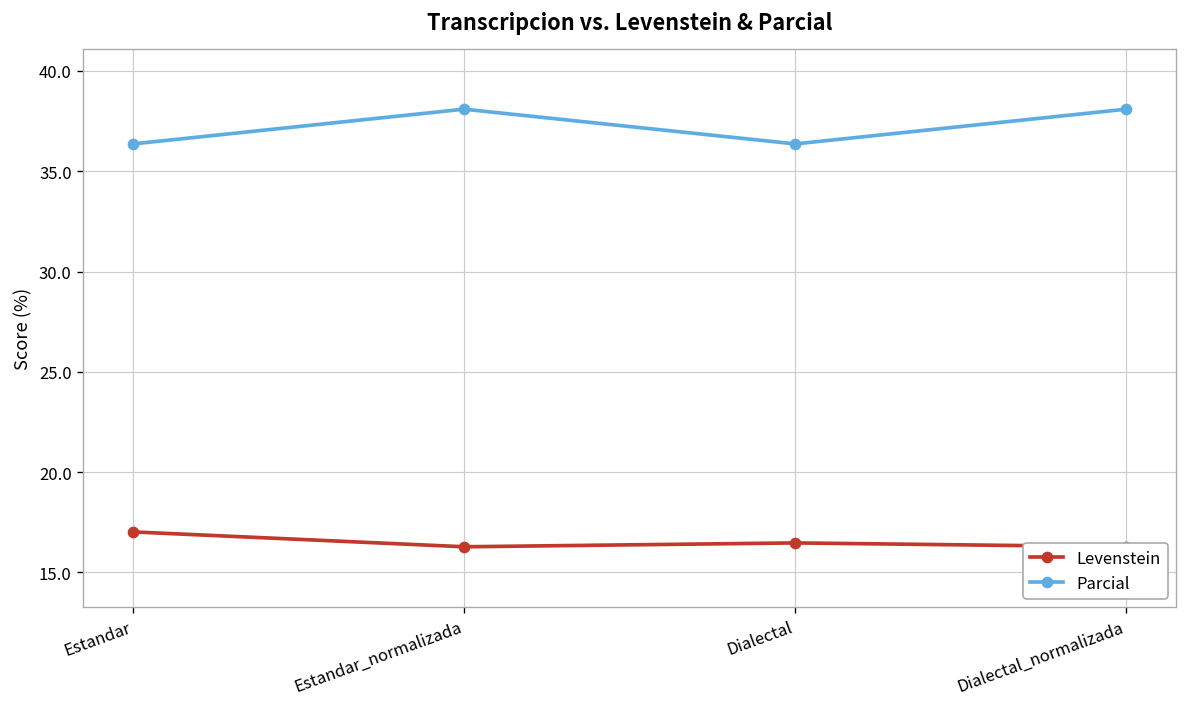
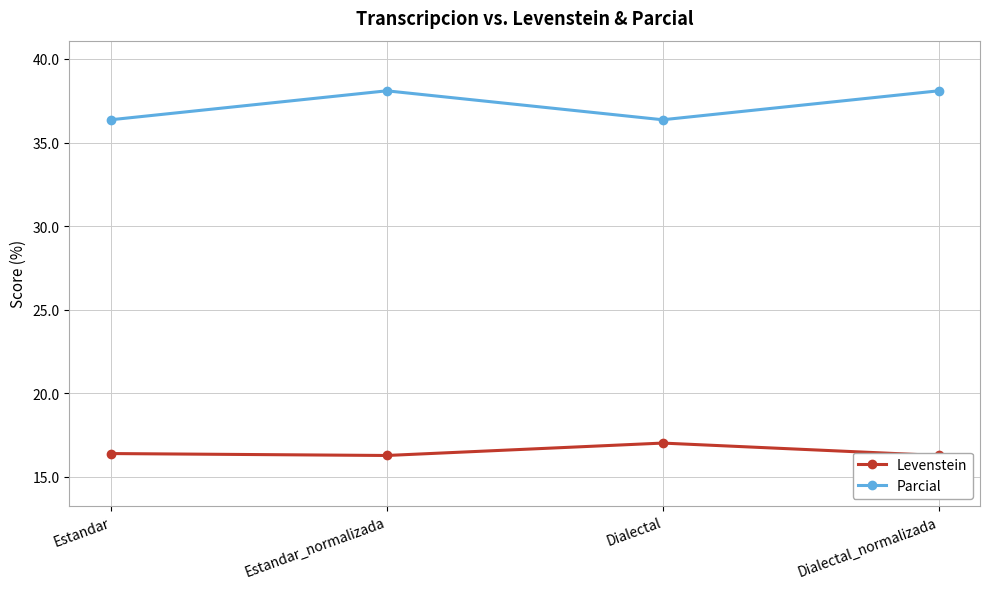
Levenstein, Estandar: 17.0 -> 16.4
Levenstein, Dialectal: 16.5 -> 17.0
